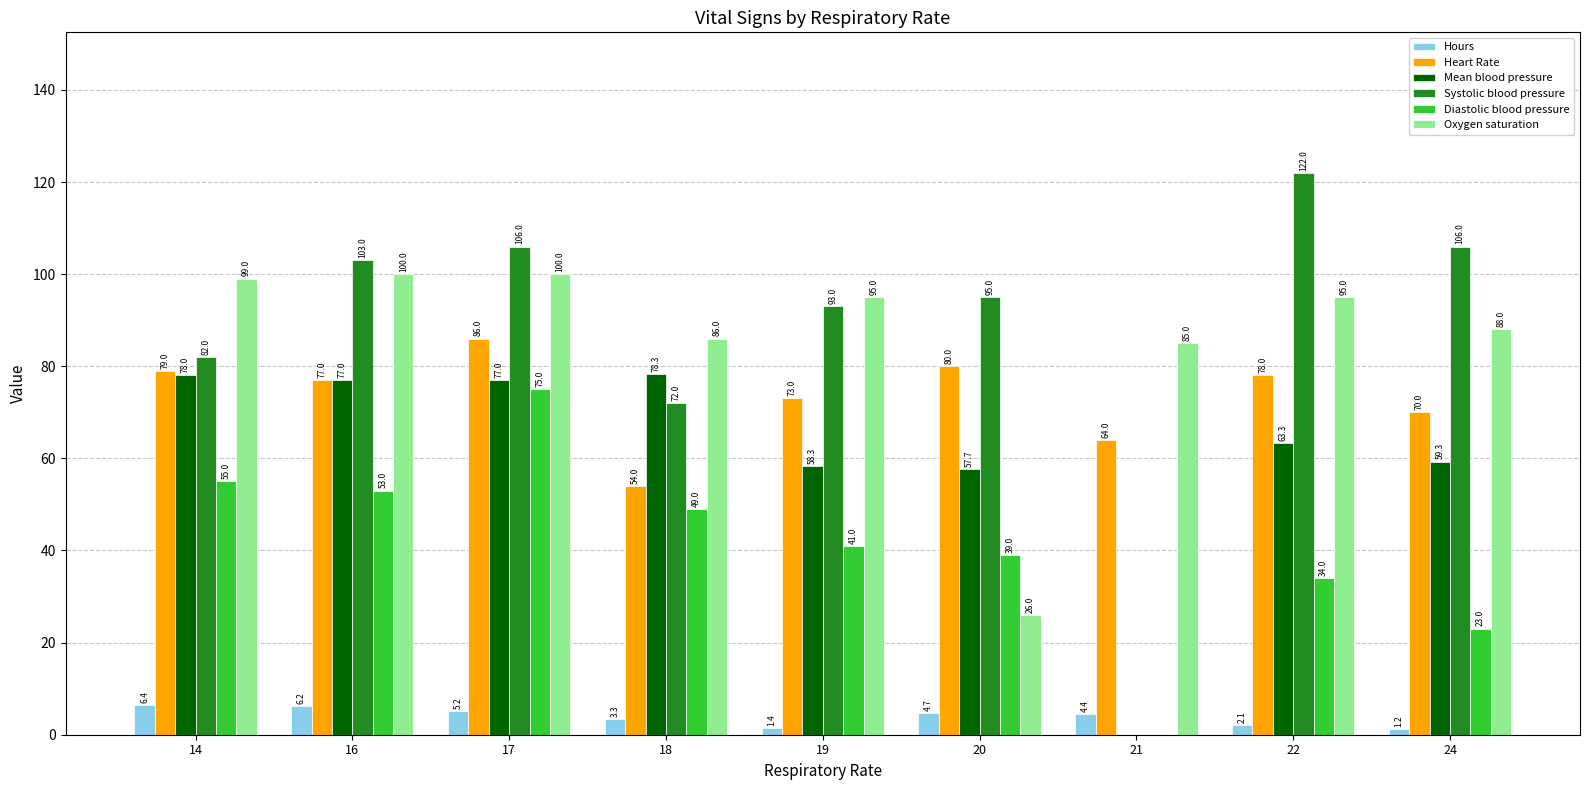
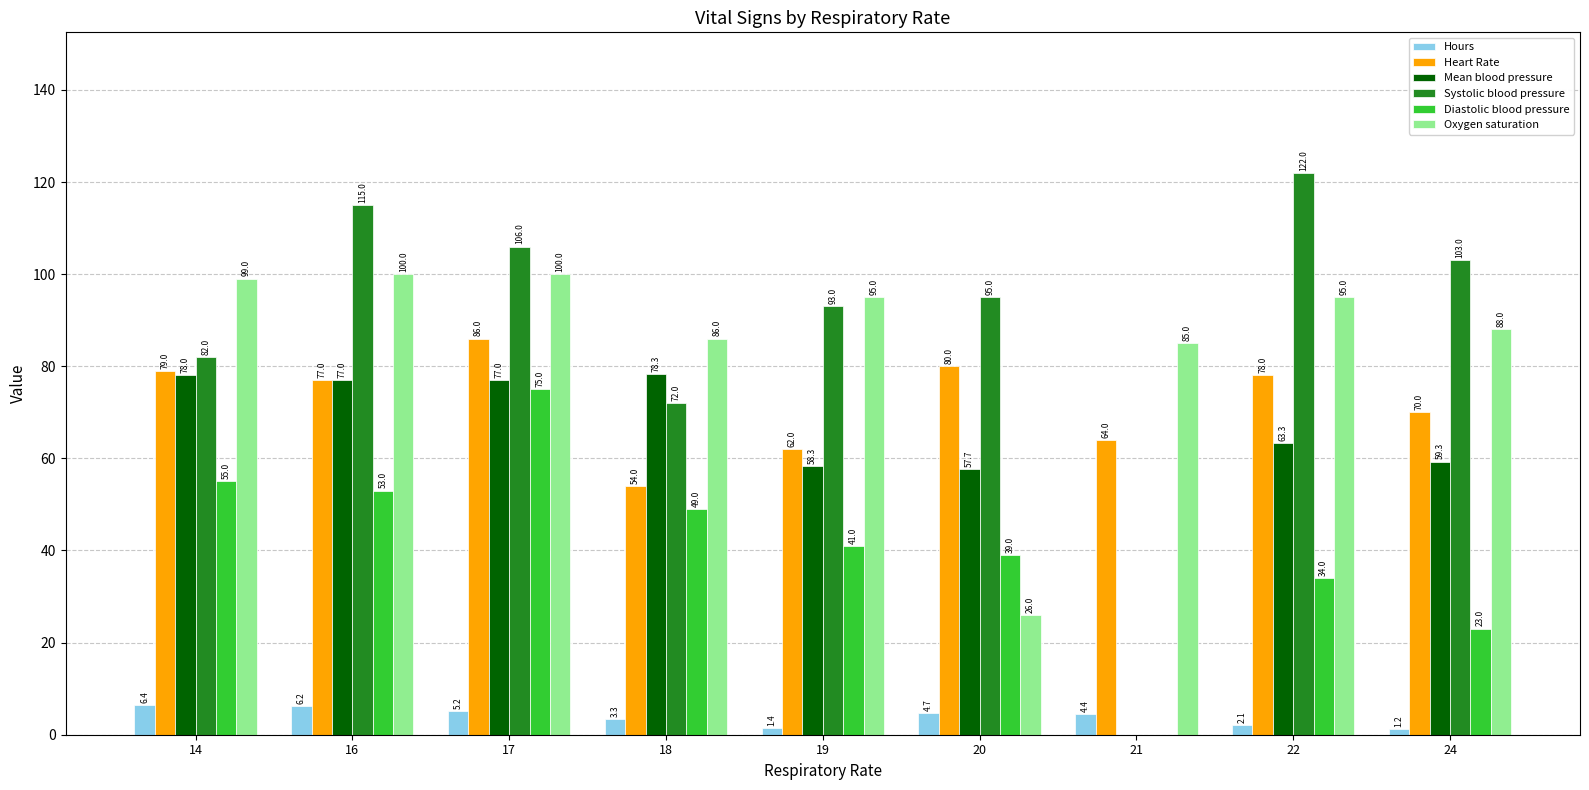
Systolic blood pressure, 16: 103.0 -> 115.0
Heart Rate, 19: 73.0 -> 62.0
Systolic blood pressure, 24: 106.0 -> 103.0
